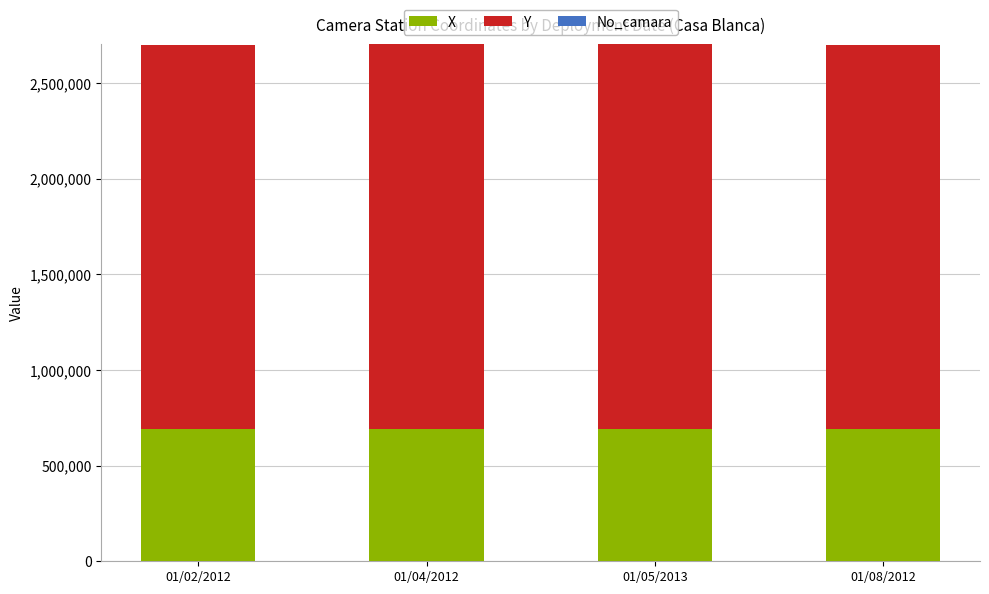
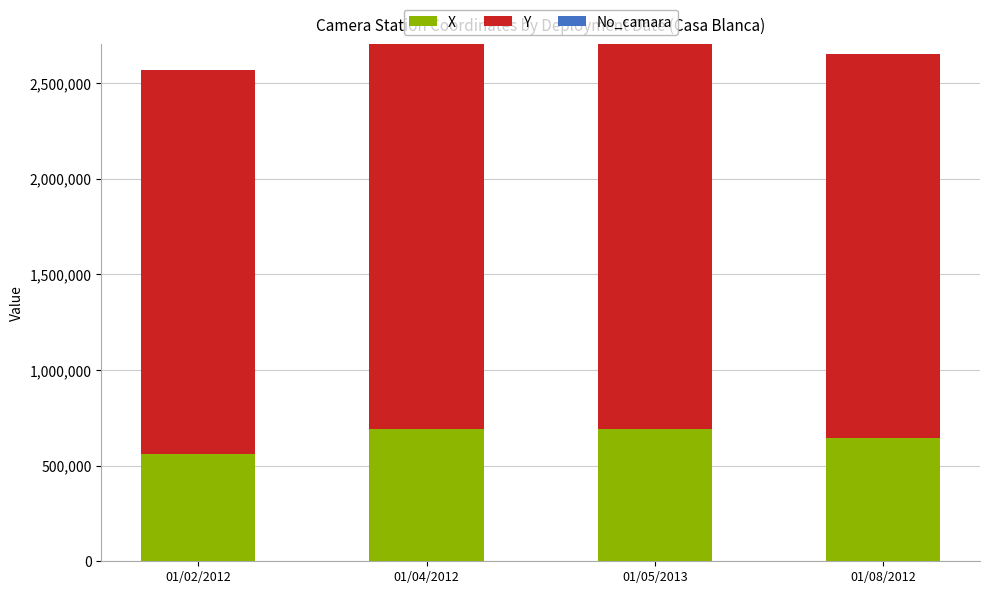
X, 01/02/2012: 690,000 -> 560,000
X, 01/08/2012: 690,000 -> 640,000
